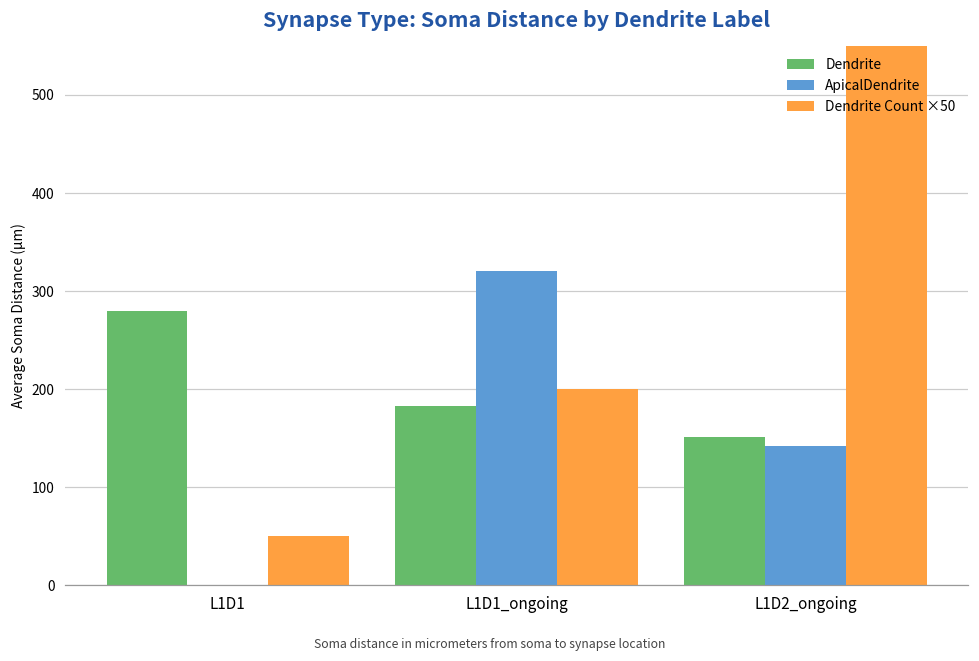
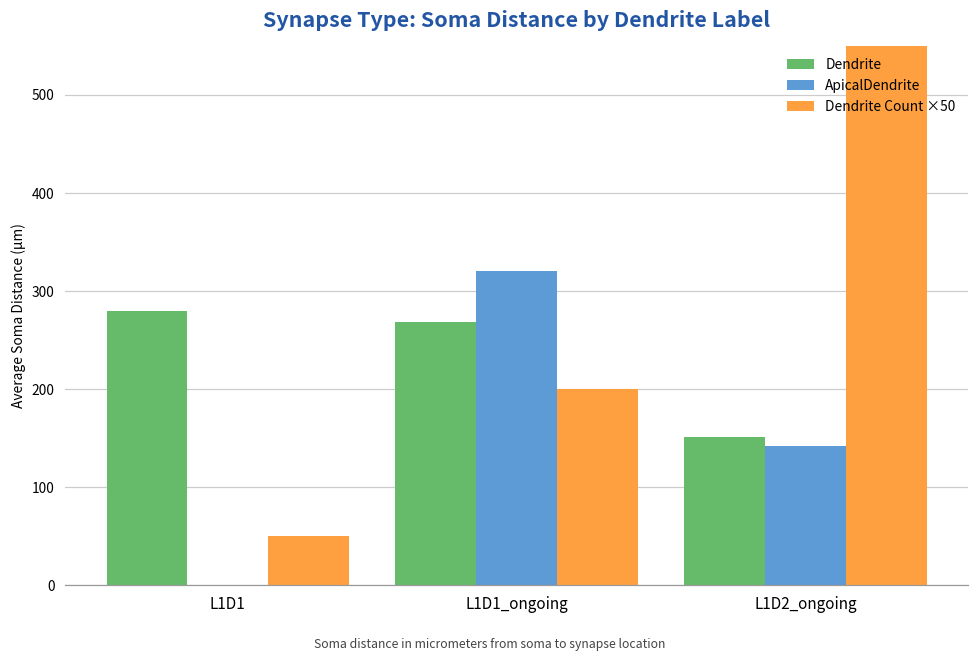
Dendrite, L1D1_ongoing: 180 -> 270
